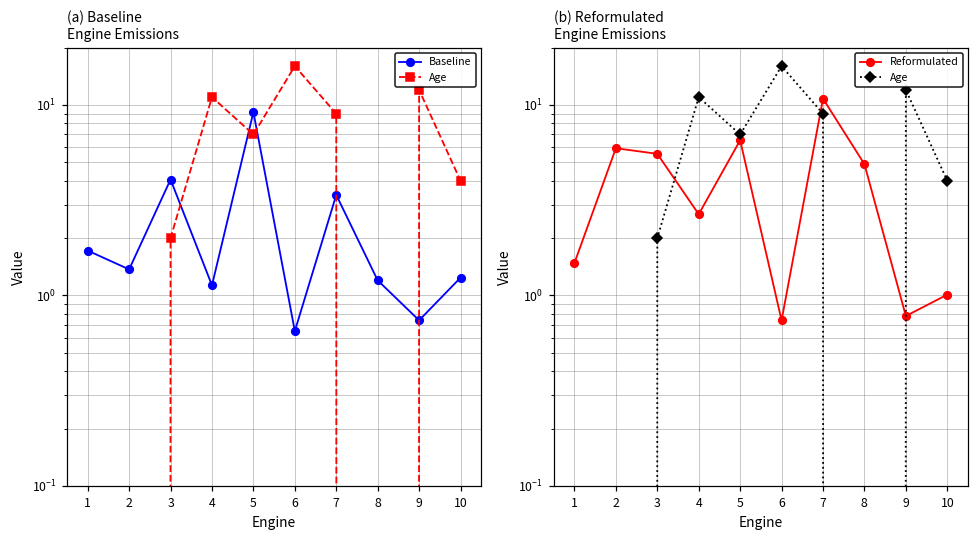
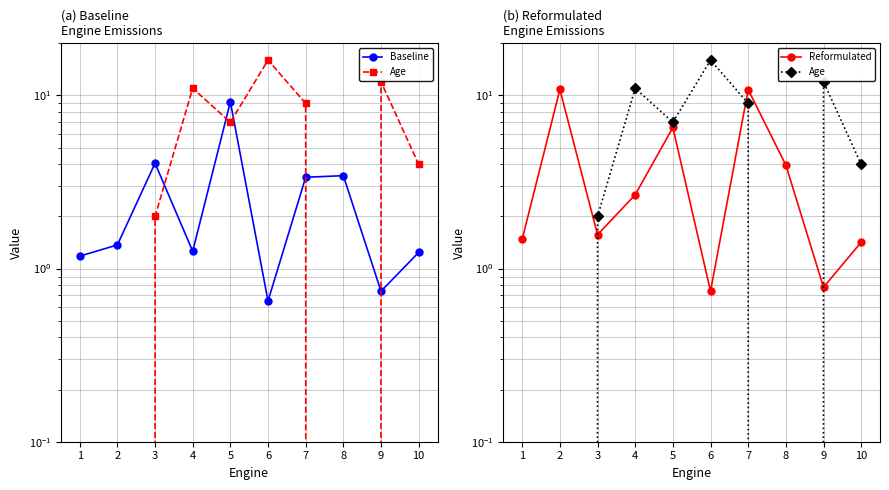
(a) Baseline Engine Emissions, Baseline, 1: 1.7 -> 1.2
(a) Baseline Engine Emissions, Baseline, 4: 1.1 -> 1.3
(a) Baseline Engine Emissions, Baseline, 8: 1.2 -> 3.4
(b) Reformulated Engine Emissions, Reformulated, 2: 5.9 -> 11
(b) Reformulated Engine Emissions, Reformulated, 3: 5.5 -> 1.6
(b) Reformulated Engine Emissions, Reformulated, 8: 4.9 -> 4.0
(b) Reformulated Engine Emissions, Reformulated, 10: 1.0 -> 1.4
